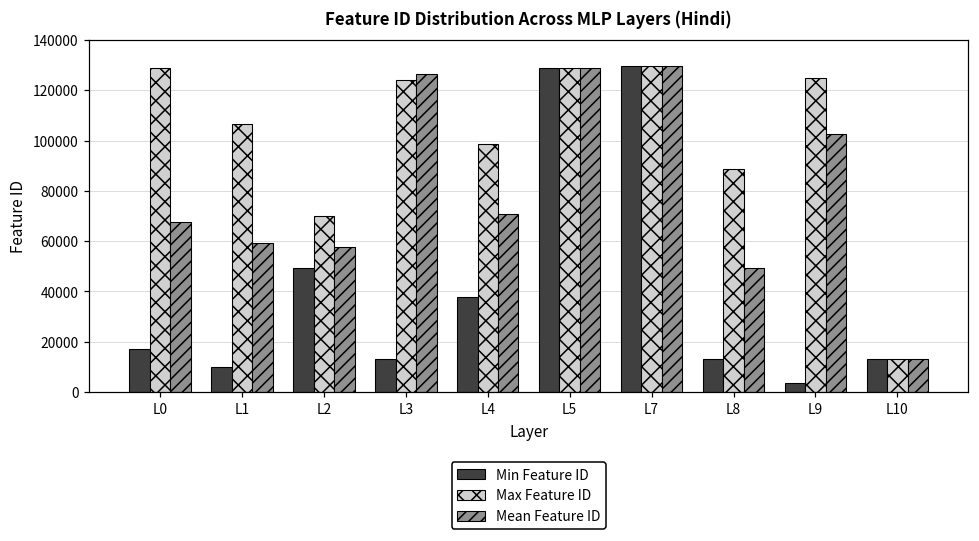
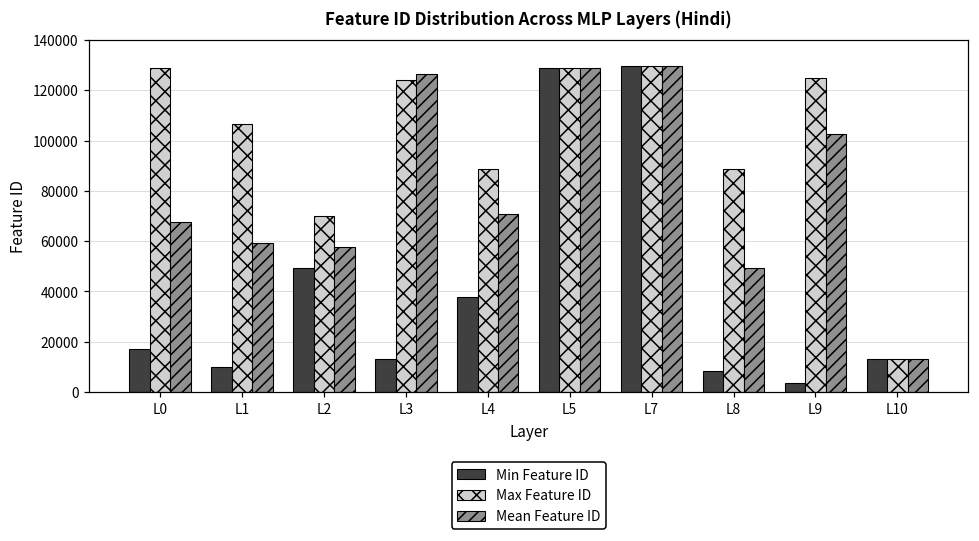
Max Feature ID, L4: 99000 -> 89000
Min Feature ID, L8: 13000 -> 8000
